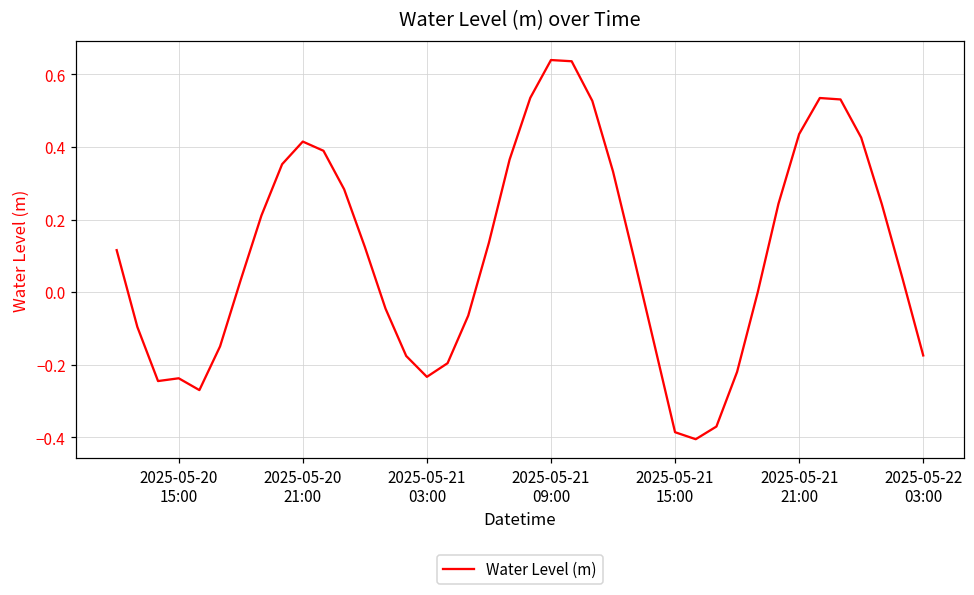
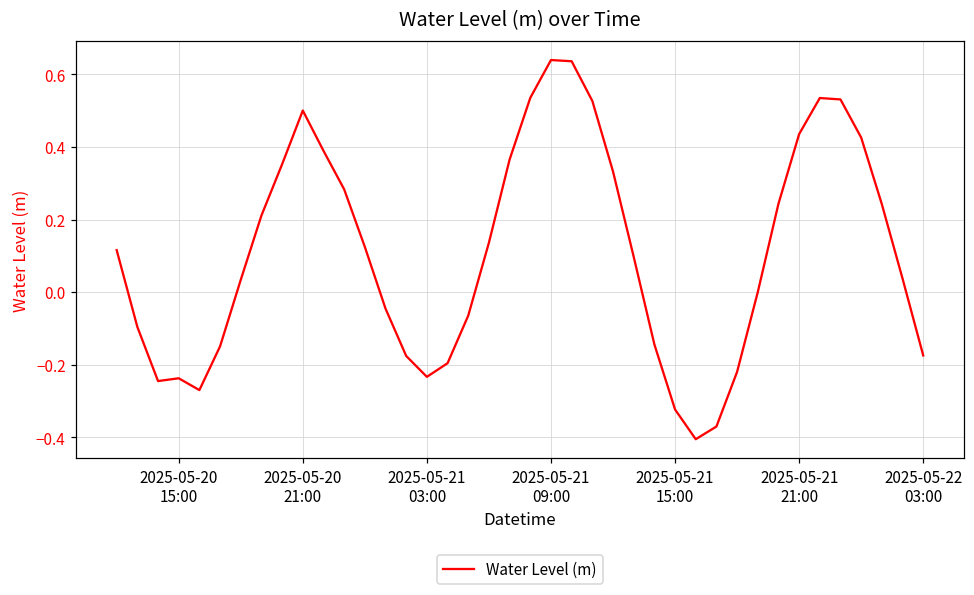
2025-05-20 21:00: 0.41 -> 0.50
2025-05-21 15:00: -0.39 -> -0.32
